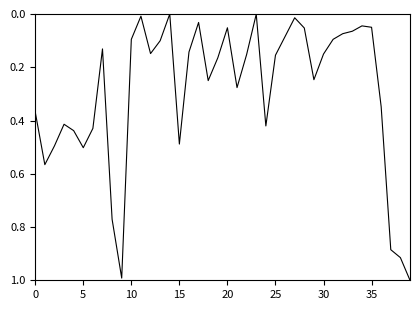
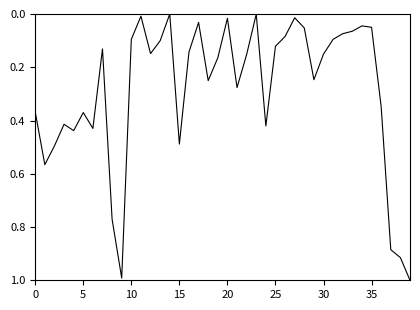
5: 0.50 -> 0.37
20: 0.05 -> 0.02
25: 0.15 -> 0.12
